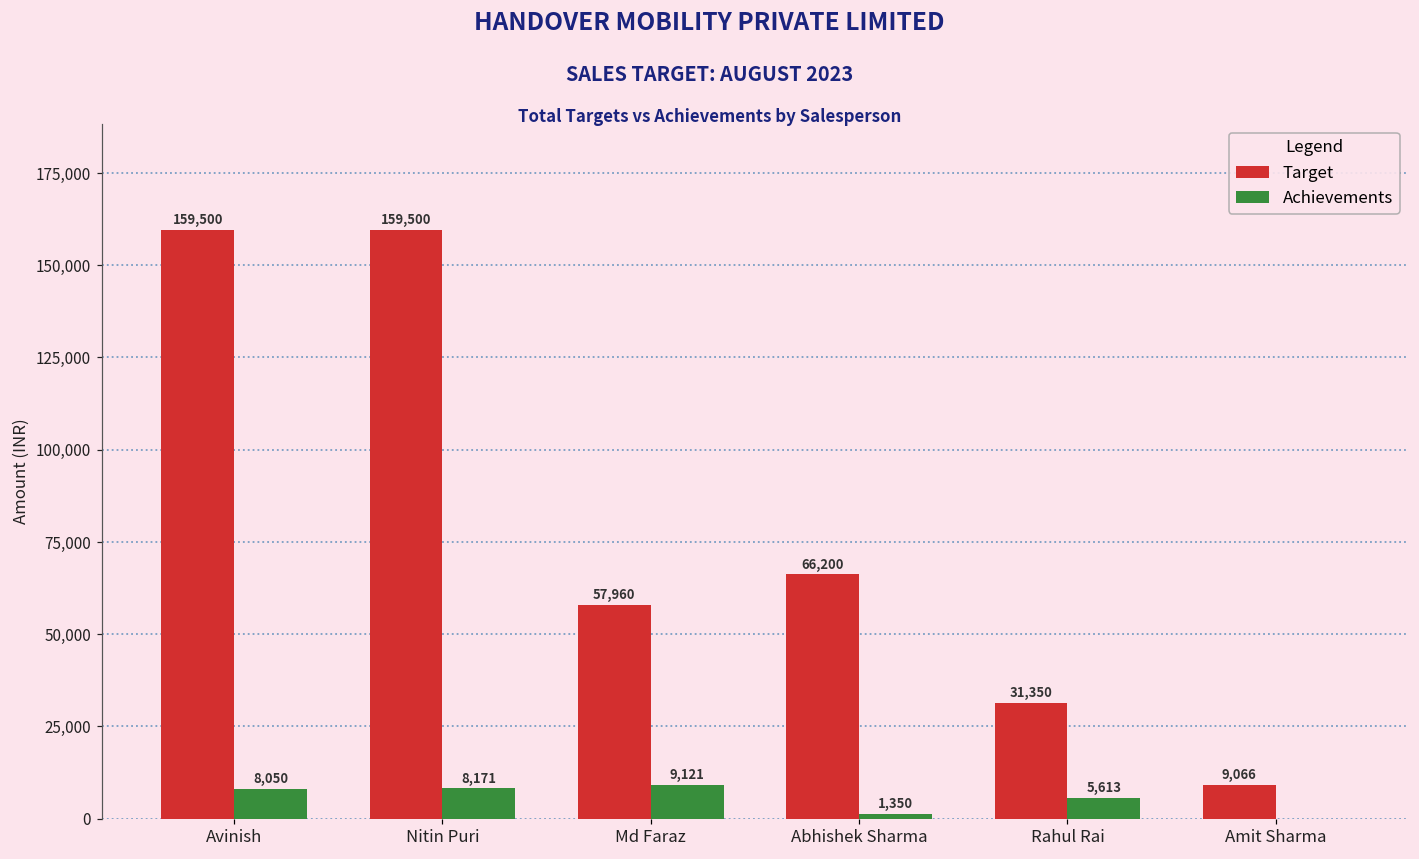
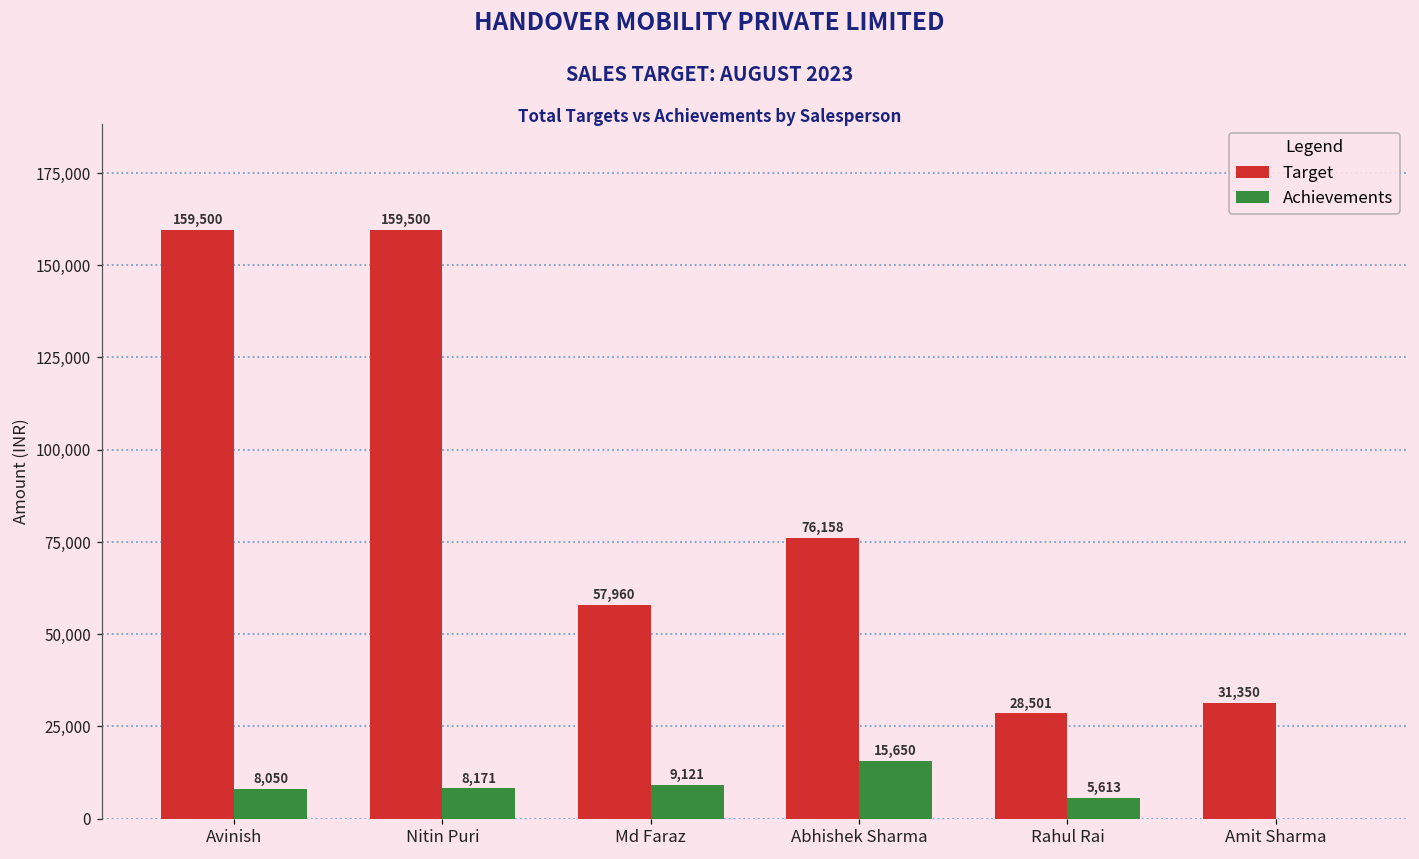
Target, Abhishek Sharma: 66,200 -> 76,158
Achievements, Abhishek Sharma: 1,350 -> 15,650
Target, Rahul Rai: 31,350 -> 28,501
Target, Amit Sharma: 9,066 -> 31,350
